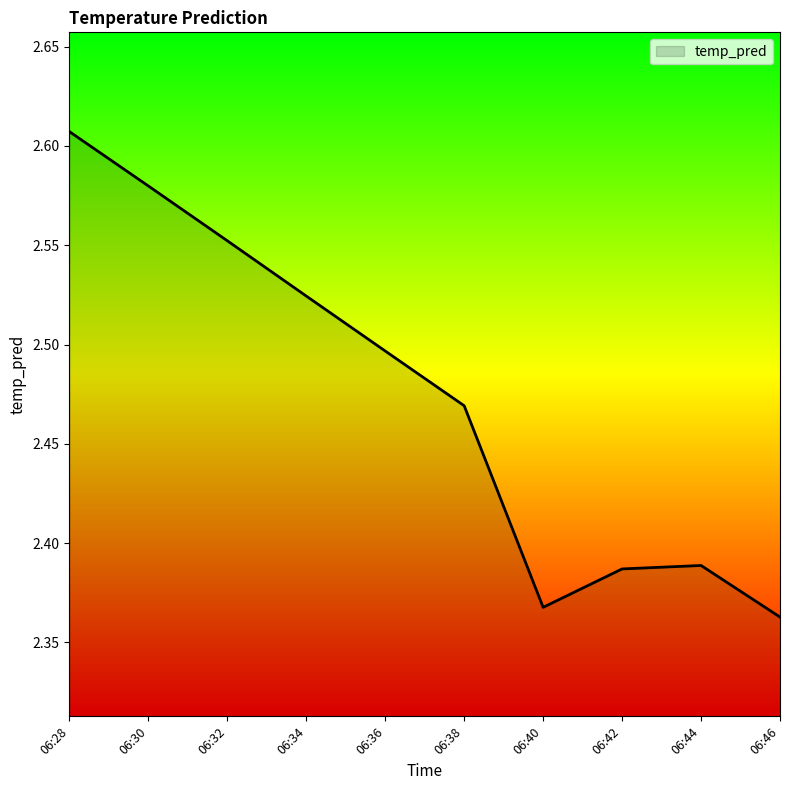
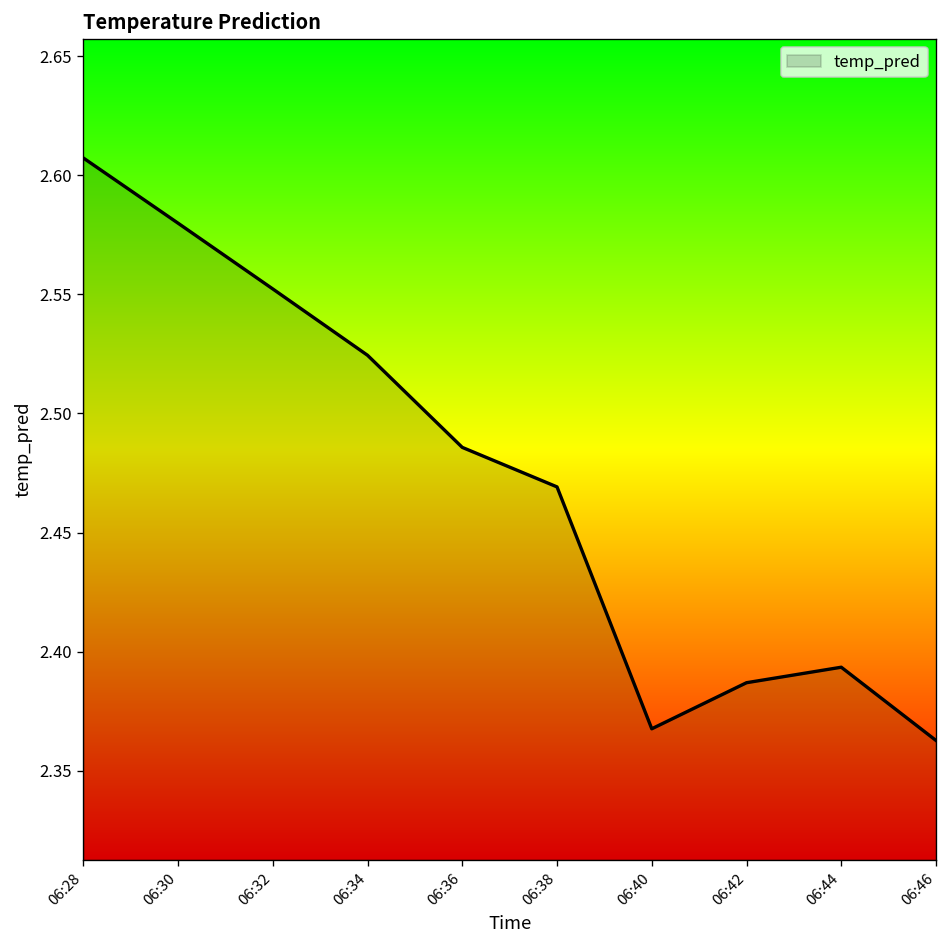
06:36: 2.497 -> 2.486
06:44: 2.389 -> 2.394
